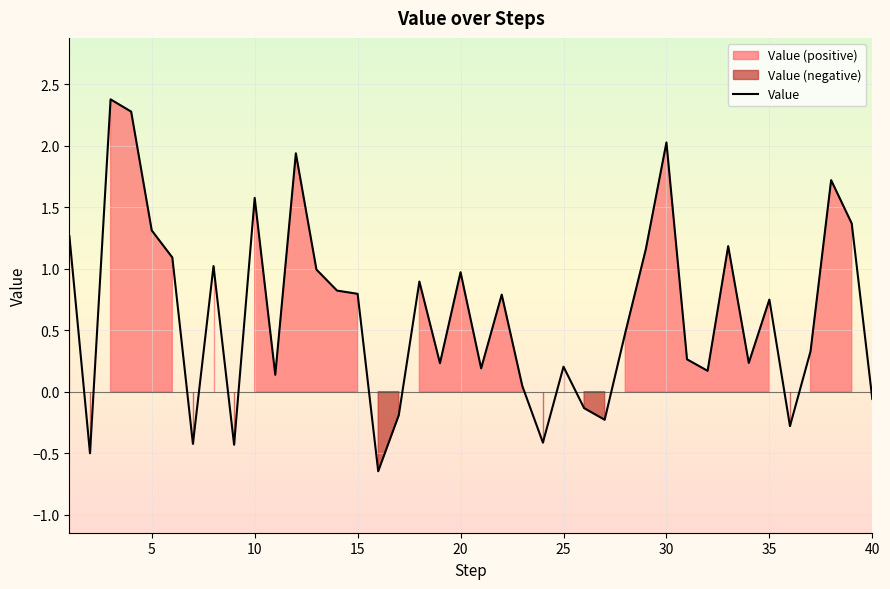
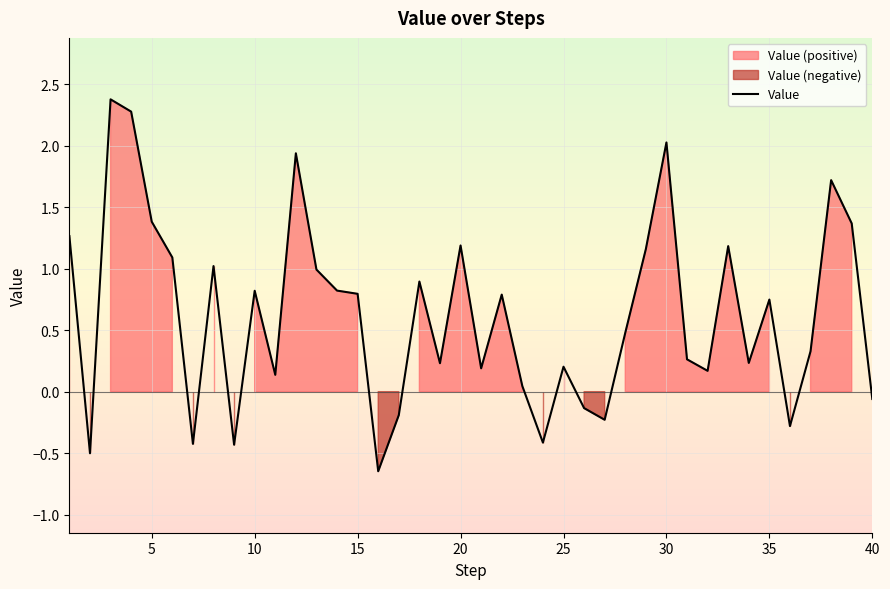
5: 1.31 -> 1.38
10: 1.58 -> 0.82
20: 0.97 -> 1.19
